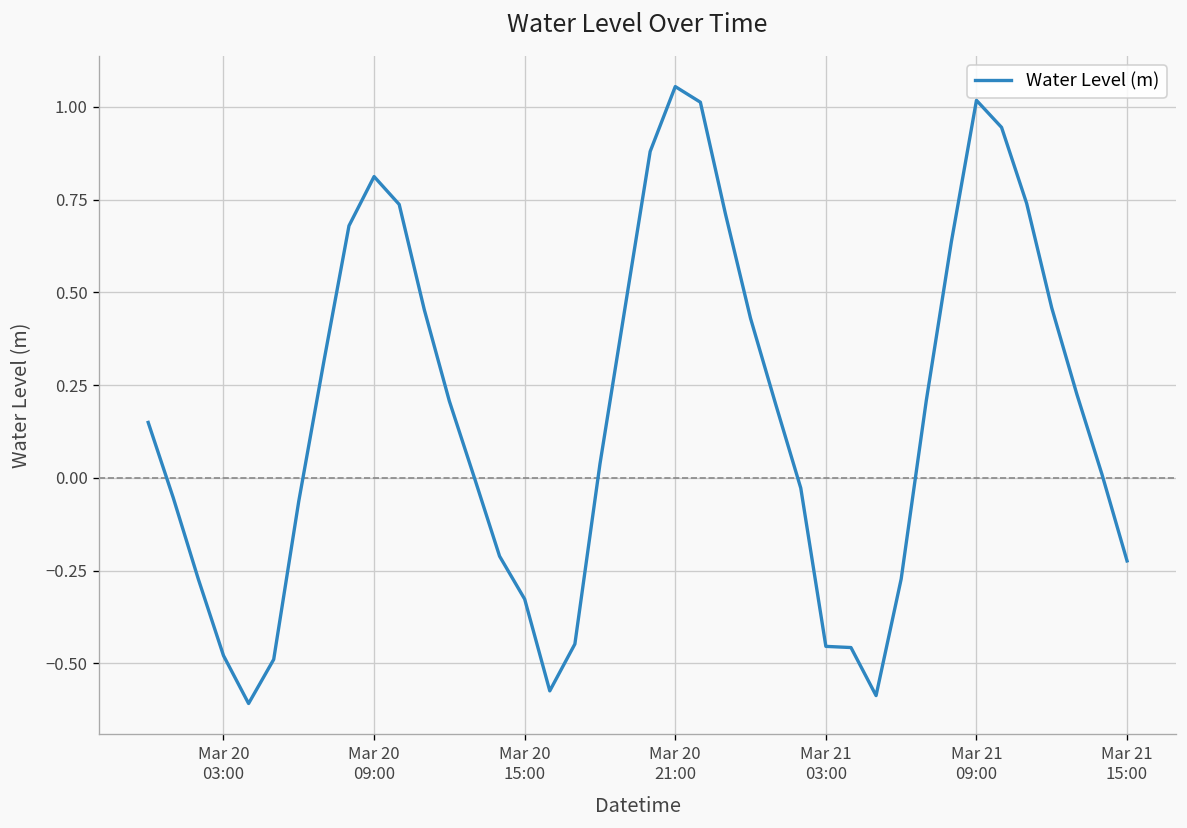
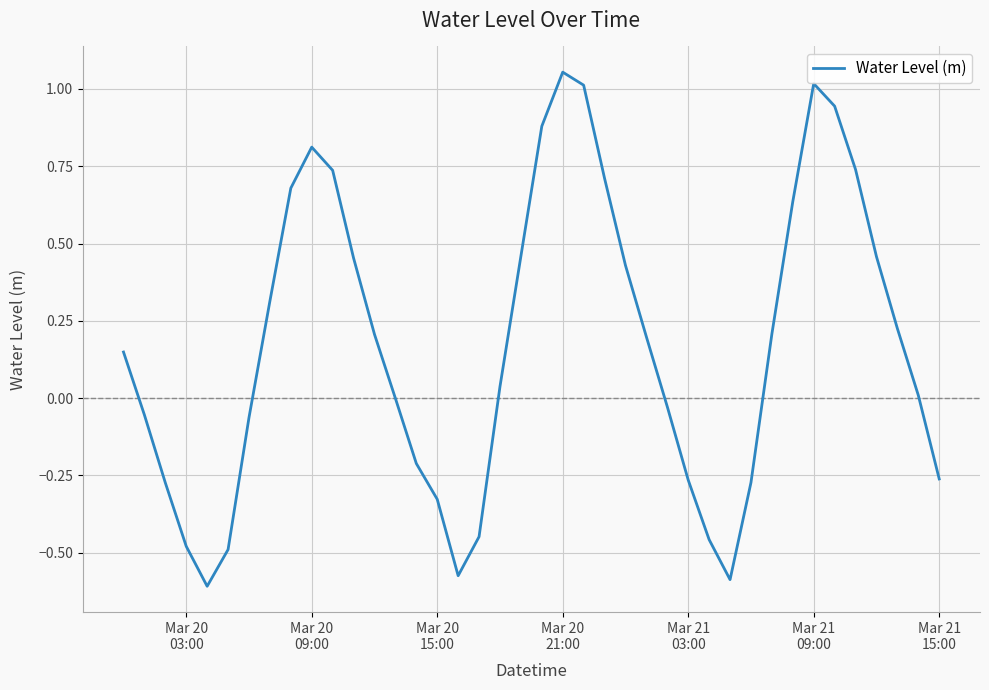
Mar 21 03:00: -0.45 -> -0.26
Mar 21 15:00: -0.22 -> -0.26
